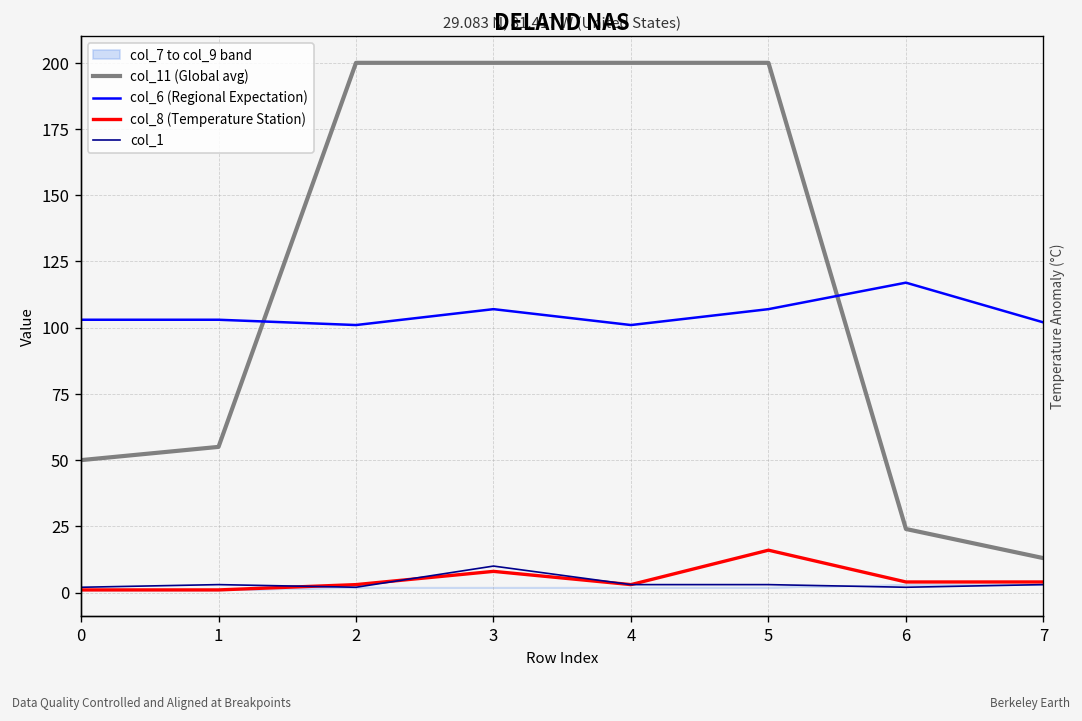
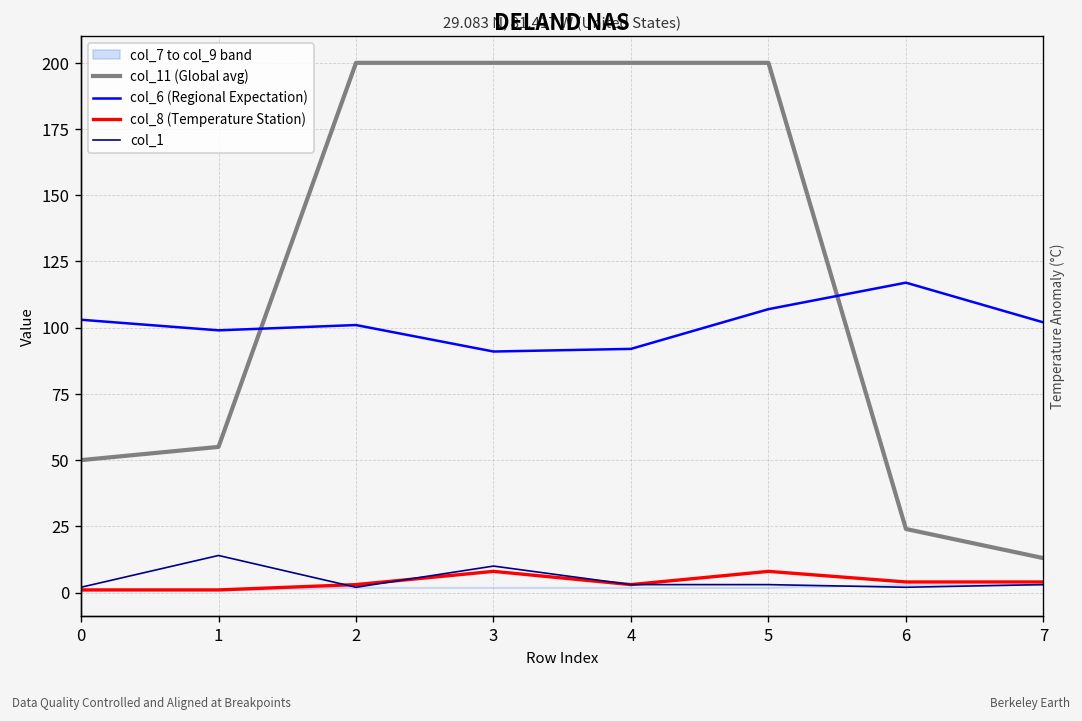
col_6 (Regional Expectation), 1: 103 -> 99
col_1, 1: 3 -> 14
col_6 (Regional Expectation), 3: 107 -> 91
col_6 (Regional Expectation), 4: 101 -> 92
col_8 (Temperature Station), 5: 16 -> 8
